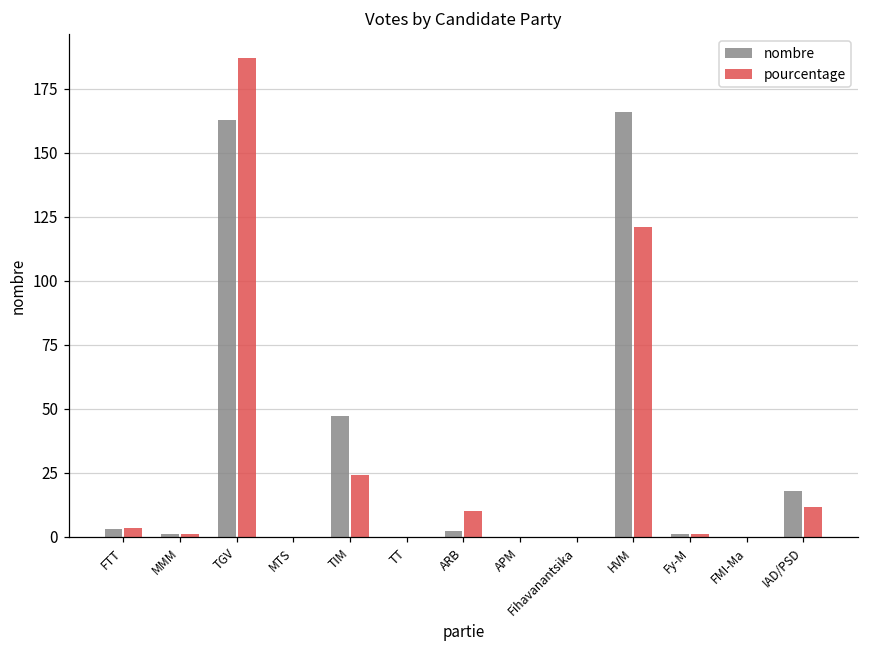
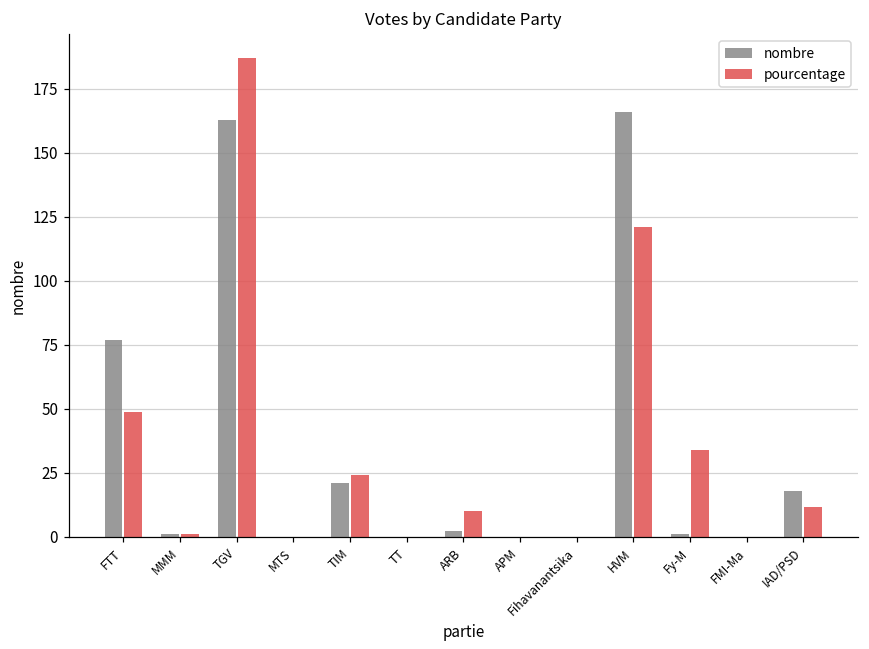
nombre, FTT: 3 -> 77
pourcentage, FTT: 3 -> 49
nombre, TIM: 47 -> 21
pourcentage, Fy-M: 1 -> 34
